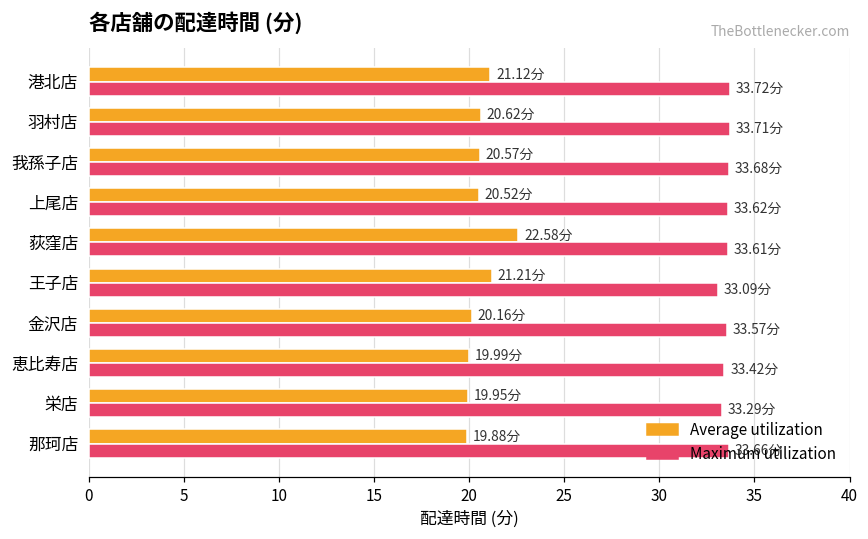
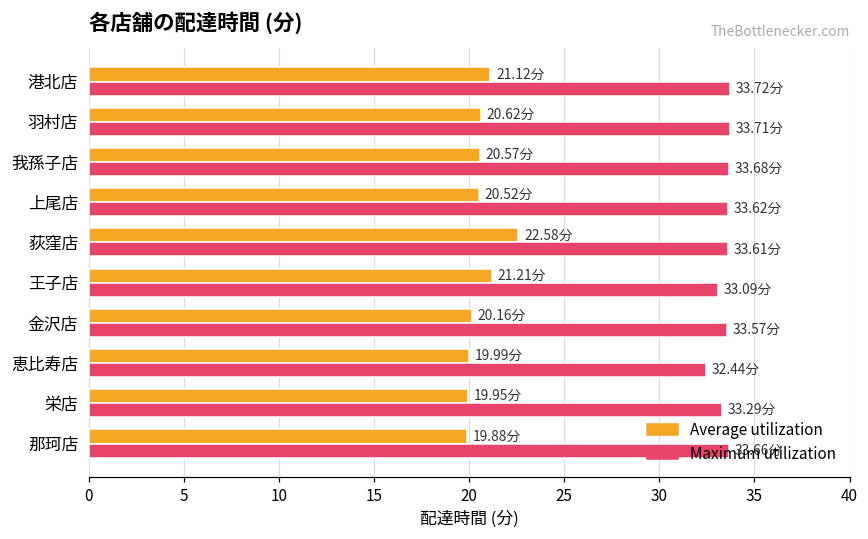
Maximum utilization, 恵比寿店: 33.42分 -> 32.44分
